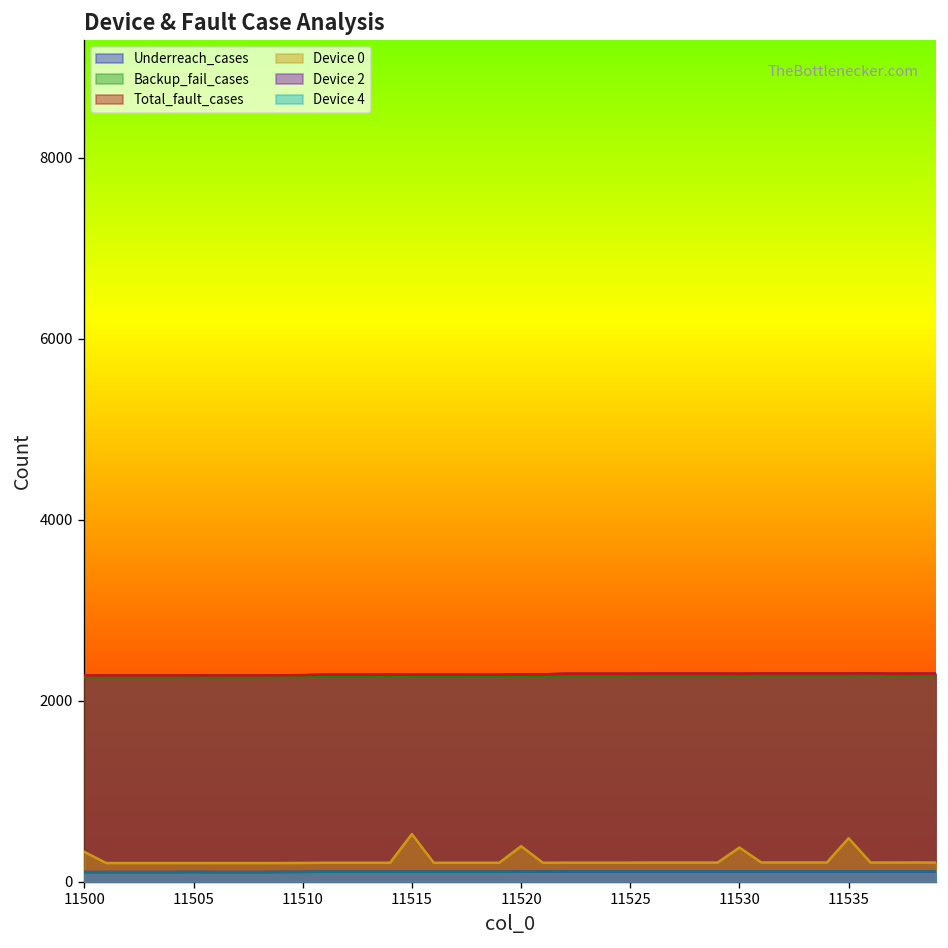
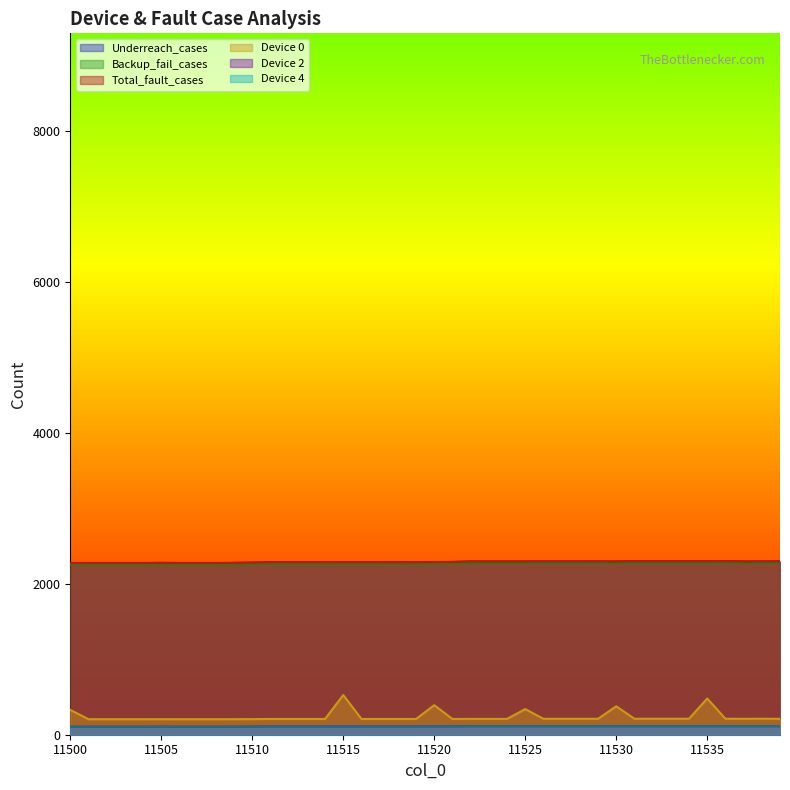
Device 0, 11525: 200 -> 300
